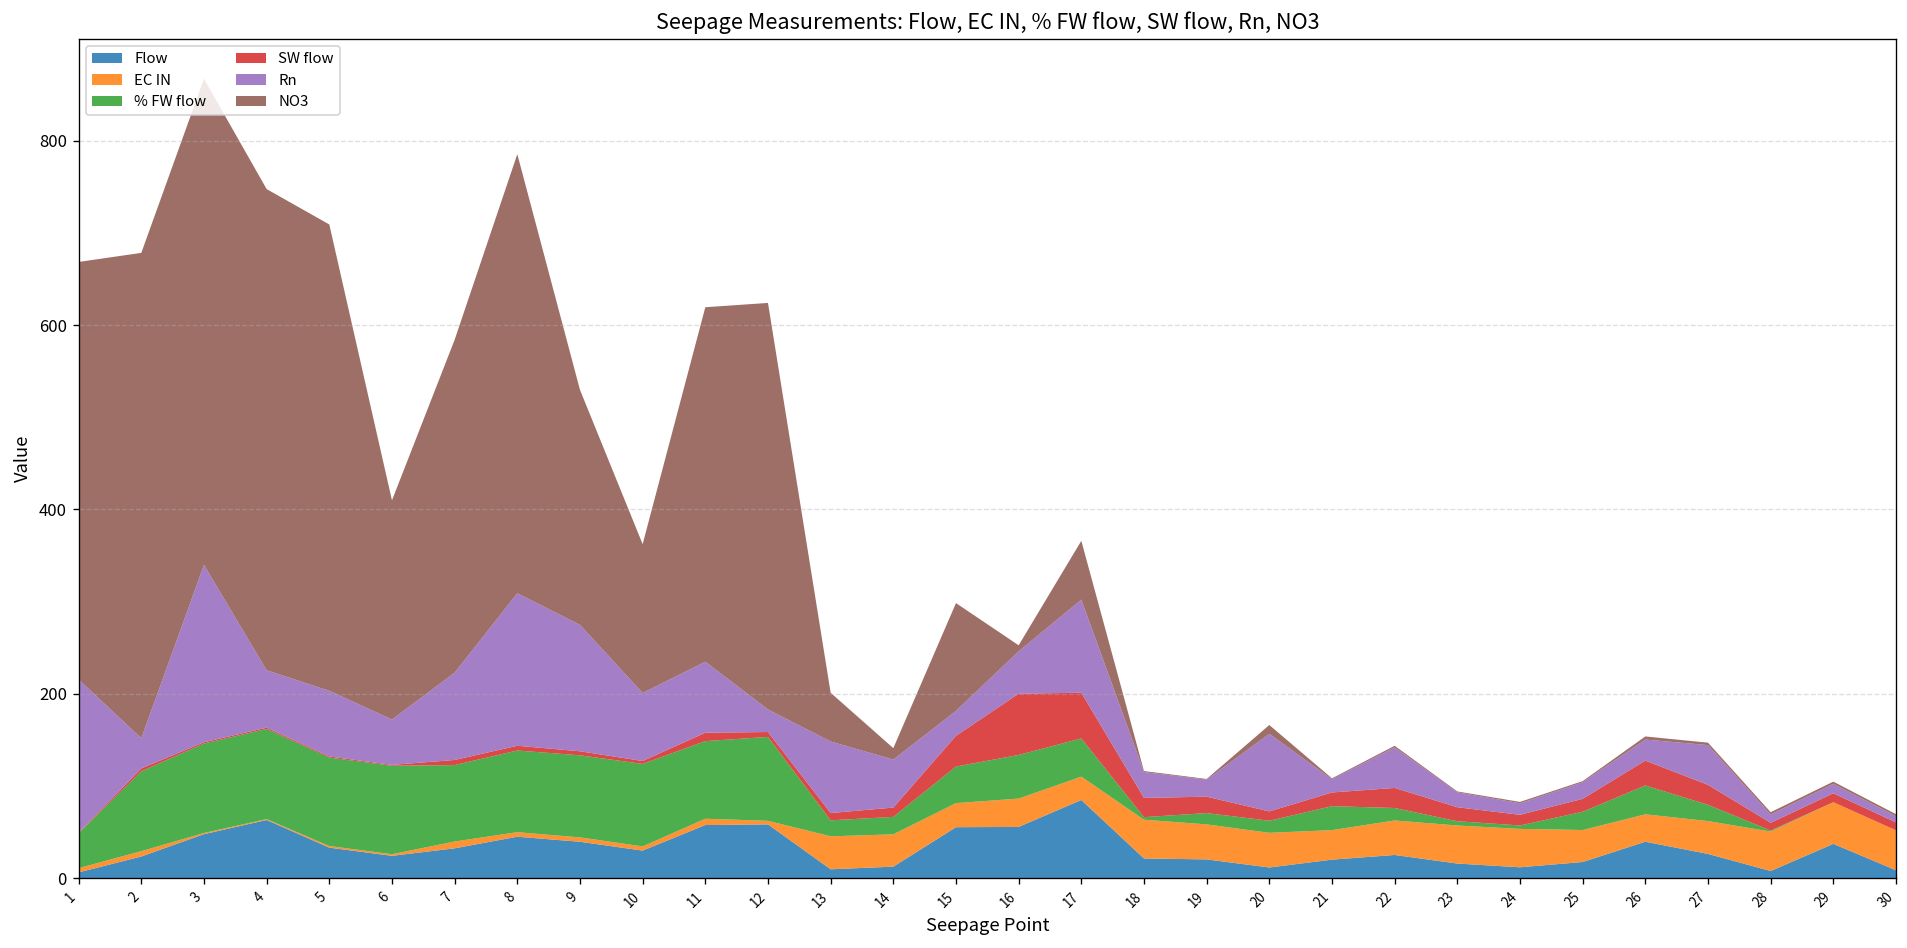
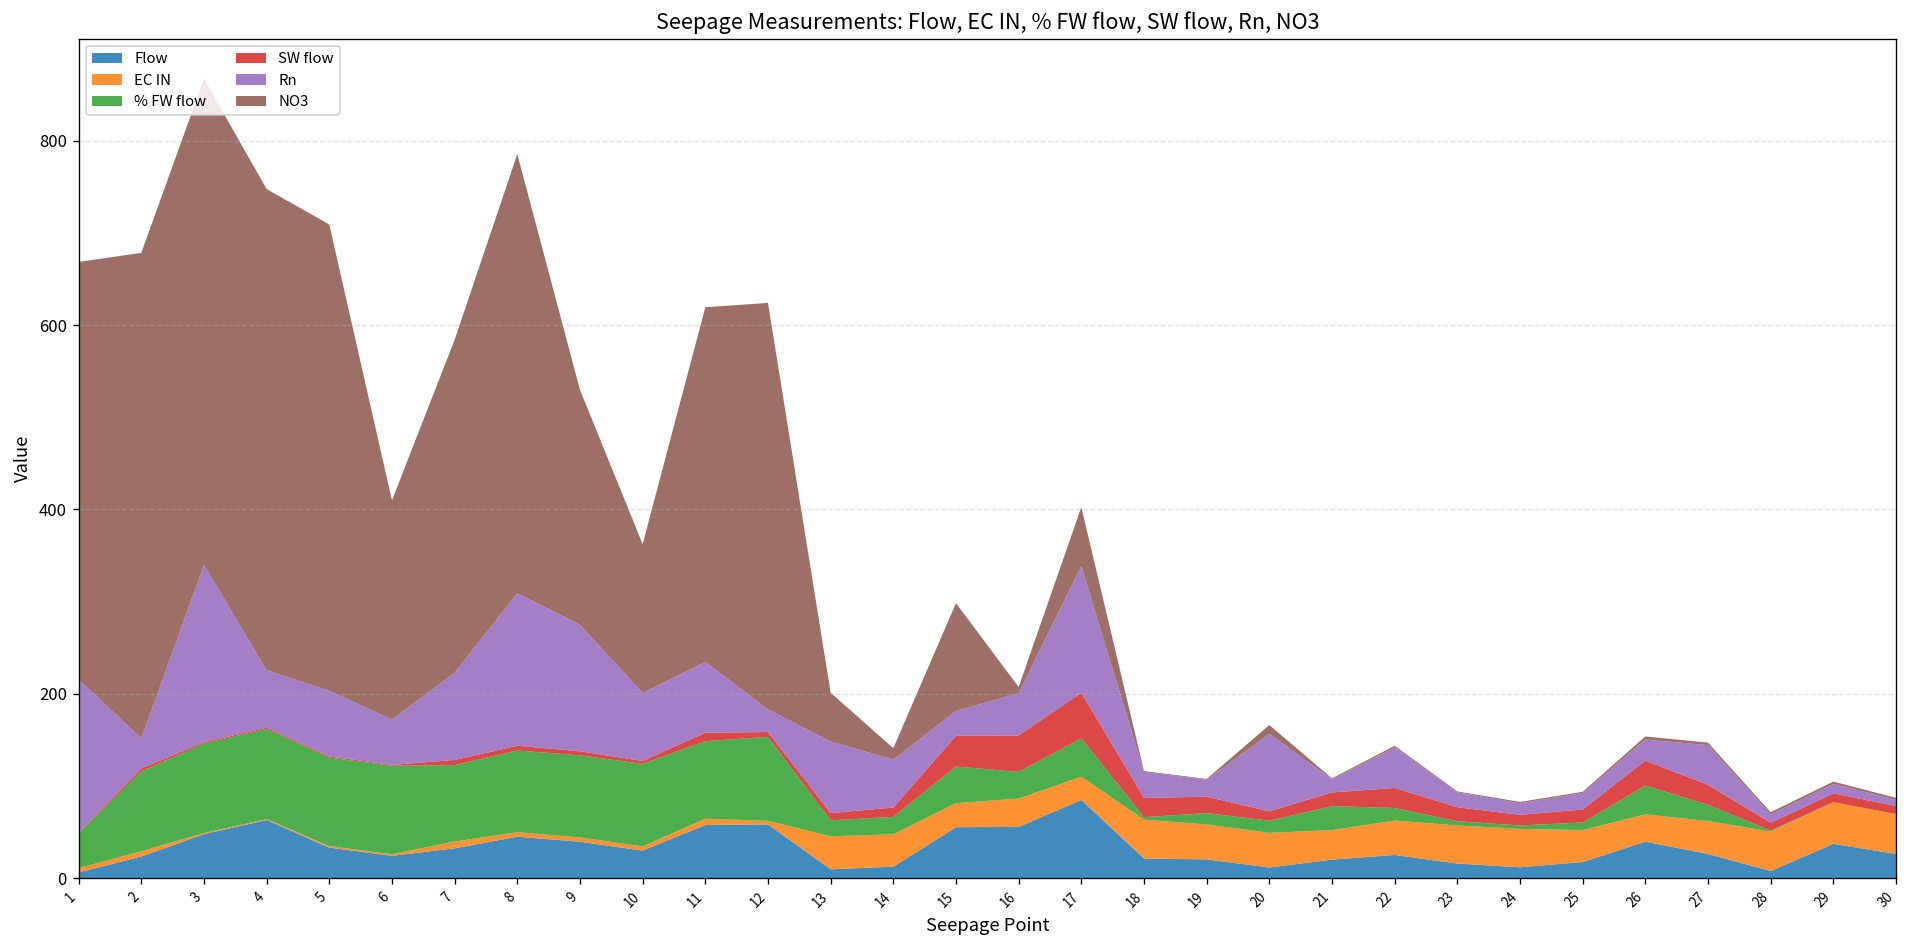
% FW flow, 16: 50 -> 30
SW flow, 16: 70 -> 40
Rn, 17: 100 -> 140
% FW flow, 25: 20 -> 10
Flow, 30: 10 -> 30
